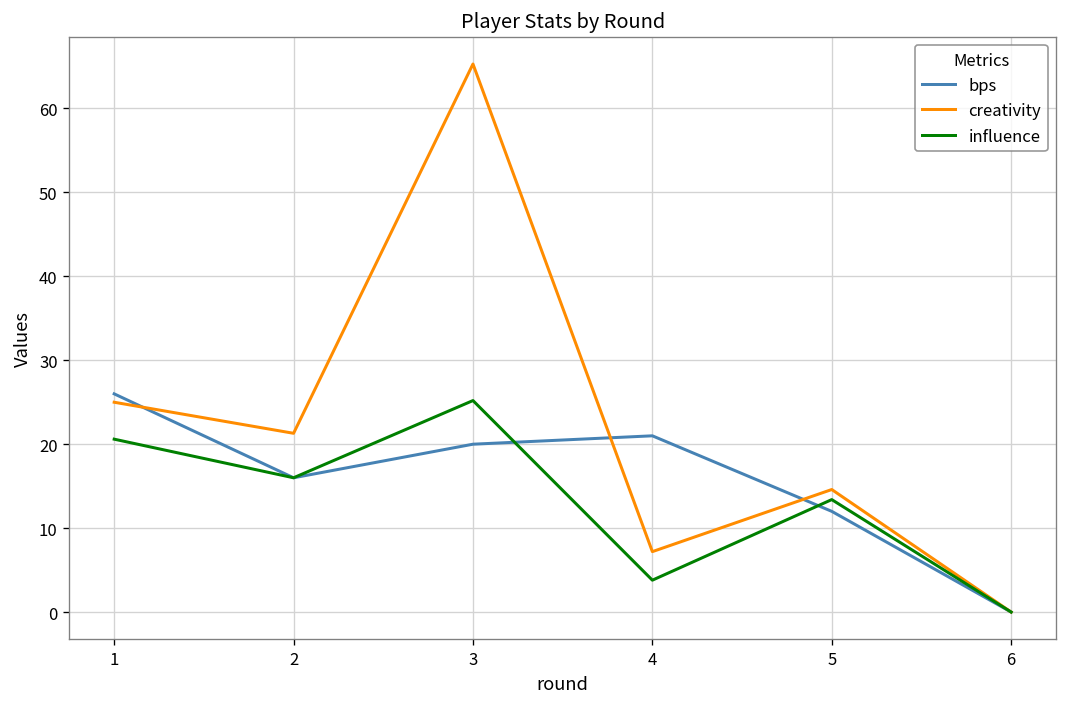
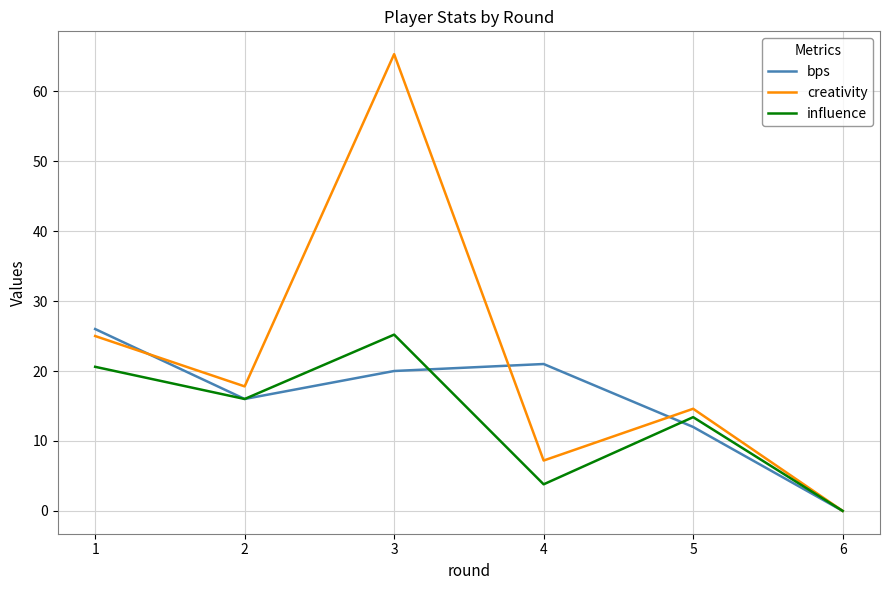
creativity, 2: 21 -> 18
